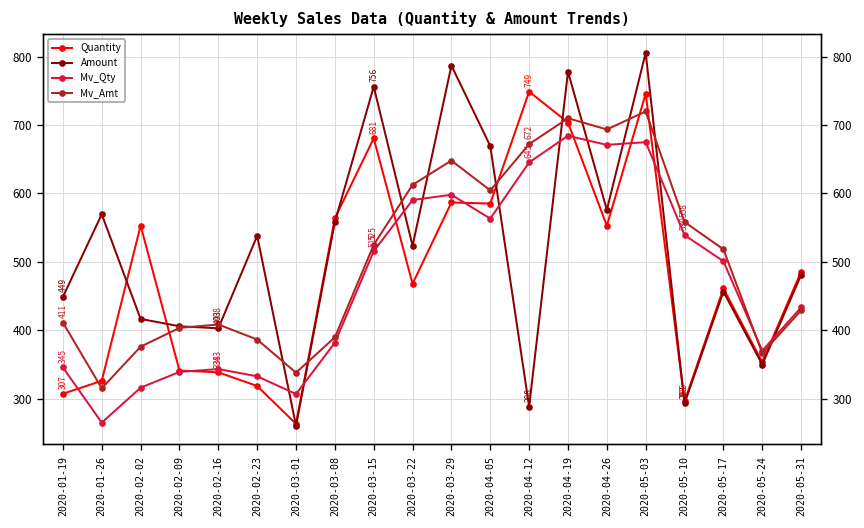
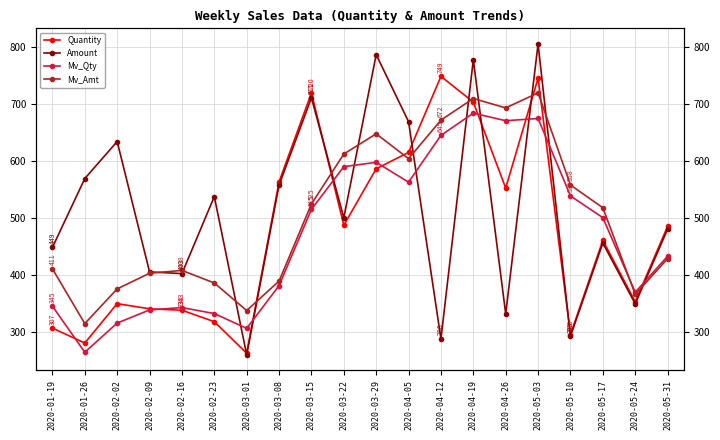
Quantity, 2020-01-26: 330 -> 280
Quantity, 2020-02-02: 550 -> 350
Amount, 2020-02-02: 420 -> 630
Quantity, 2020-03-15: 681 -> 720
Amount, 2020-03-15: 756 -> 711
Quantity, 2020-03-22: 470 -> 490
Amount, 2020-03-22: 520 -> 500
Quantity, 2020-04-05: 590 -> 620
Amount, 2020-04-26: 580 -> 330
